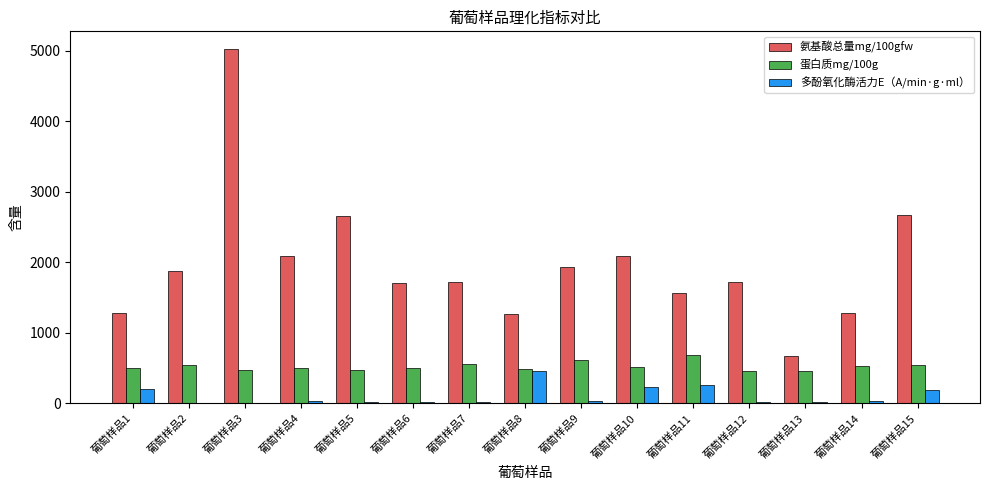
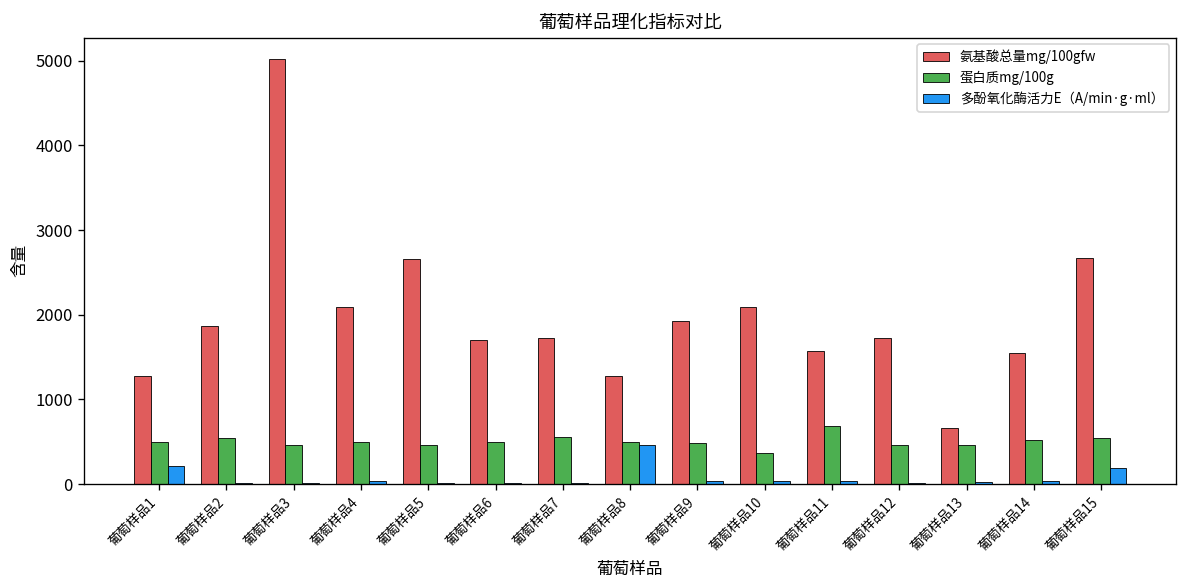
蛋白质mg/100g, 葡萄样品9: 600 -> 500
蛋白质mg/100g, 葡萄样品10: 500 -> 400
多酚氧化酶活力E（A/min·g·ml）, 葡萄样品10: 200 -> 0
多酚氧化酶活力E（A/min·g·ml）, 葡萄样品11: 300 -> 0
氨基酸总量mg/100gfw, 葡萄样品14: 1300 -> 1500
